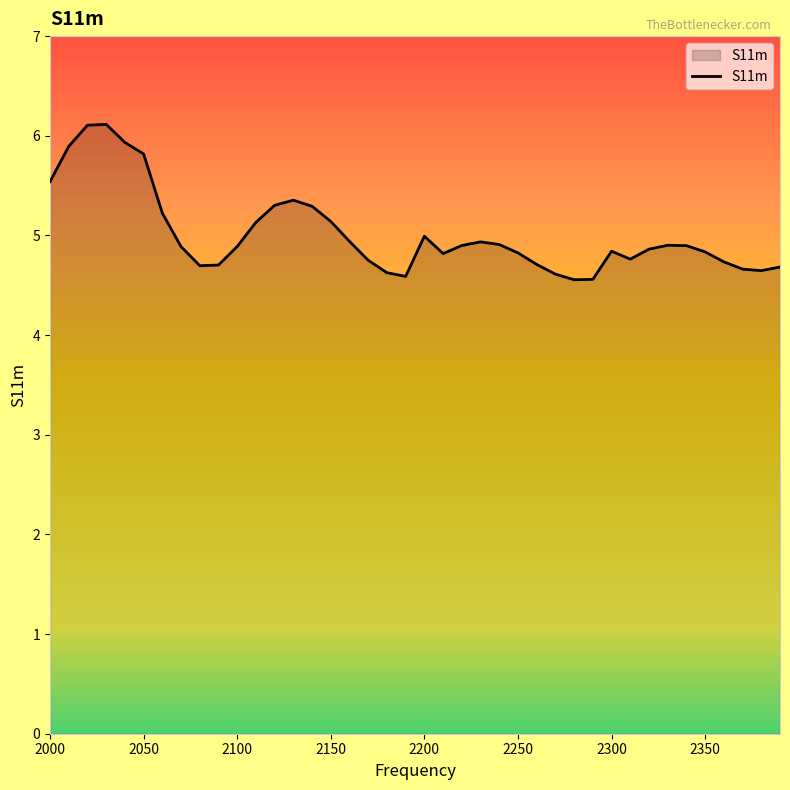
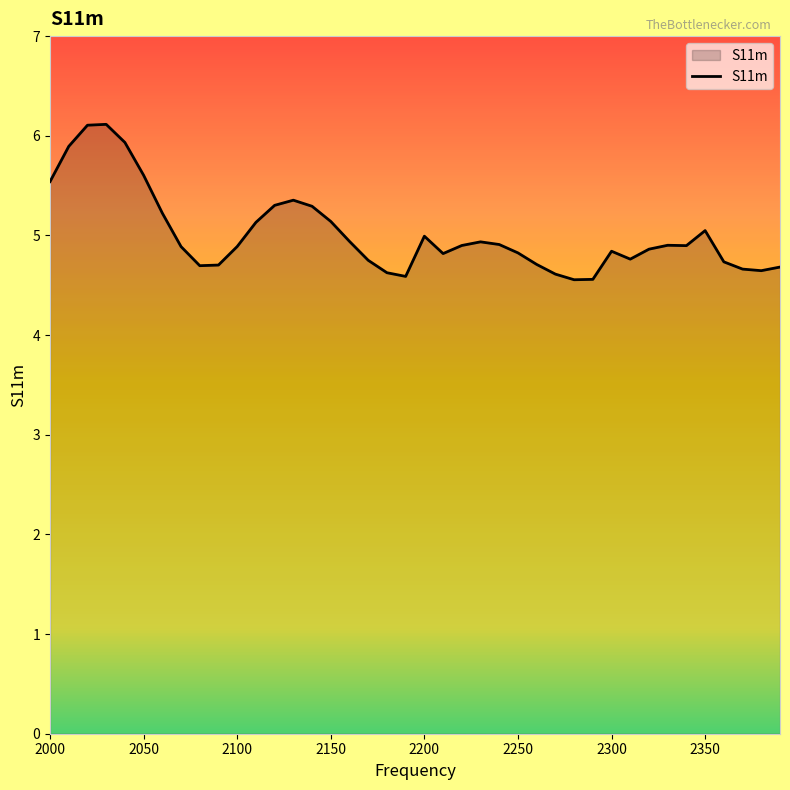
2050: 5.8 -> 5.6
2350: 4.8 -> 5.0
